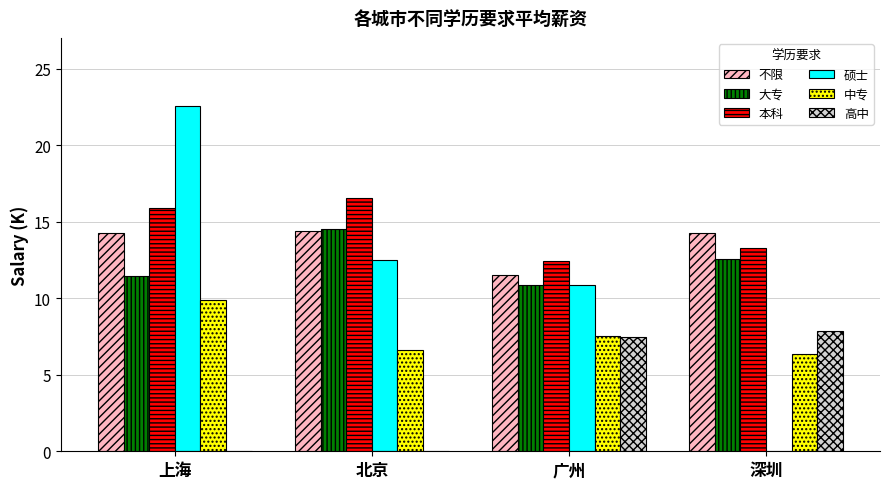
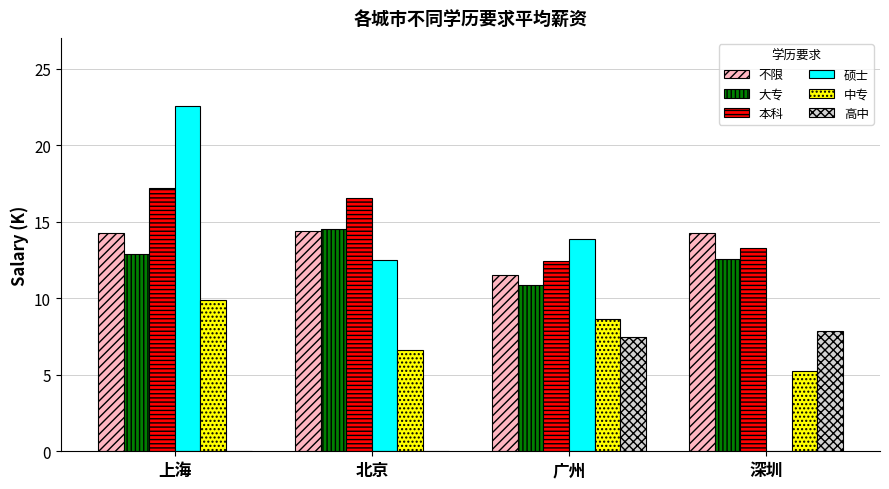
大专, 上海: 11.5 -> 12.9
本科, 上海: 15.9 -> 17.2
硕士, 广州: 10.8 -> 13.9
中专, 广州: 7.6 -> 8.7
中专, 深圳: 6.4 -> 5.3
